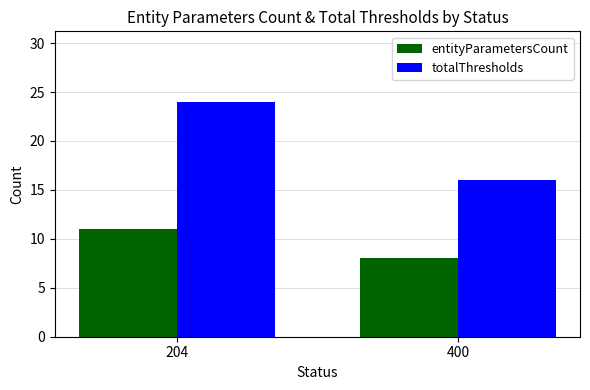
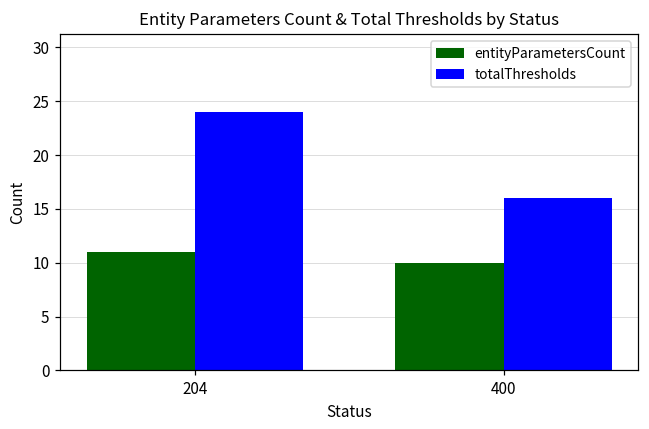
entityParametersCount, 400: 8 -> 10
